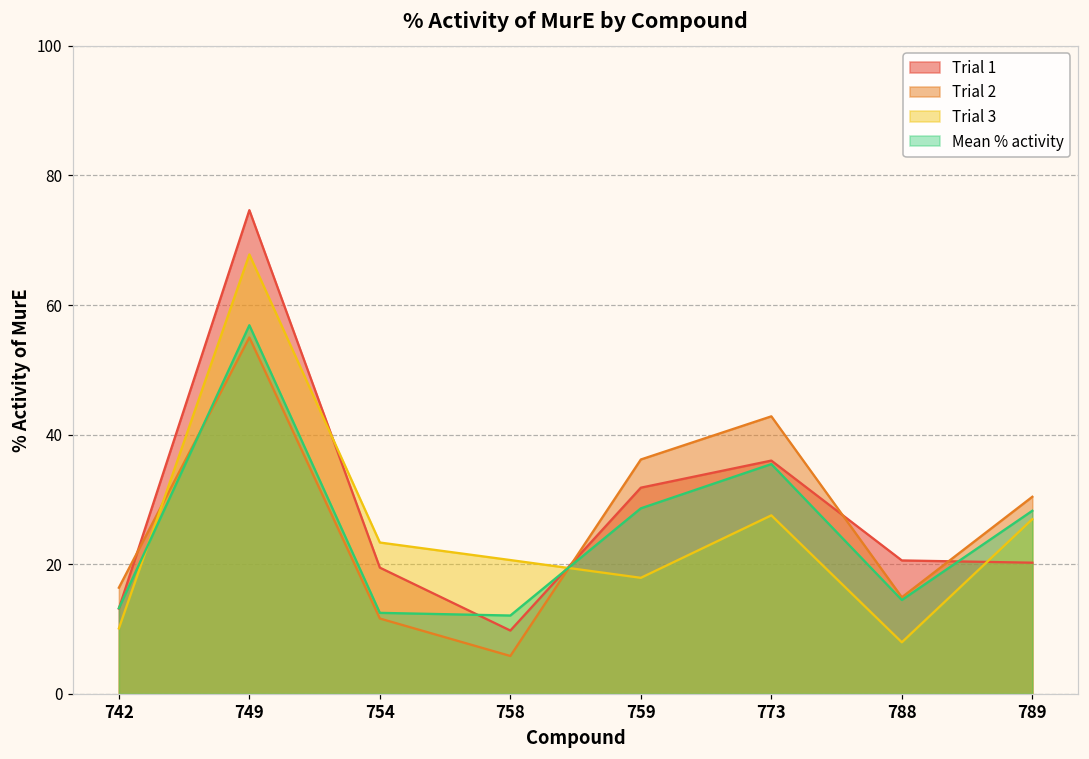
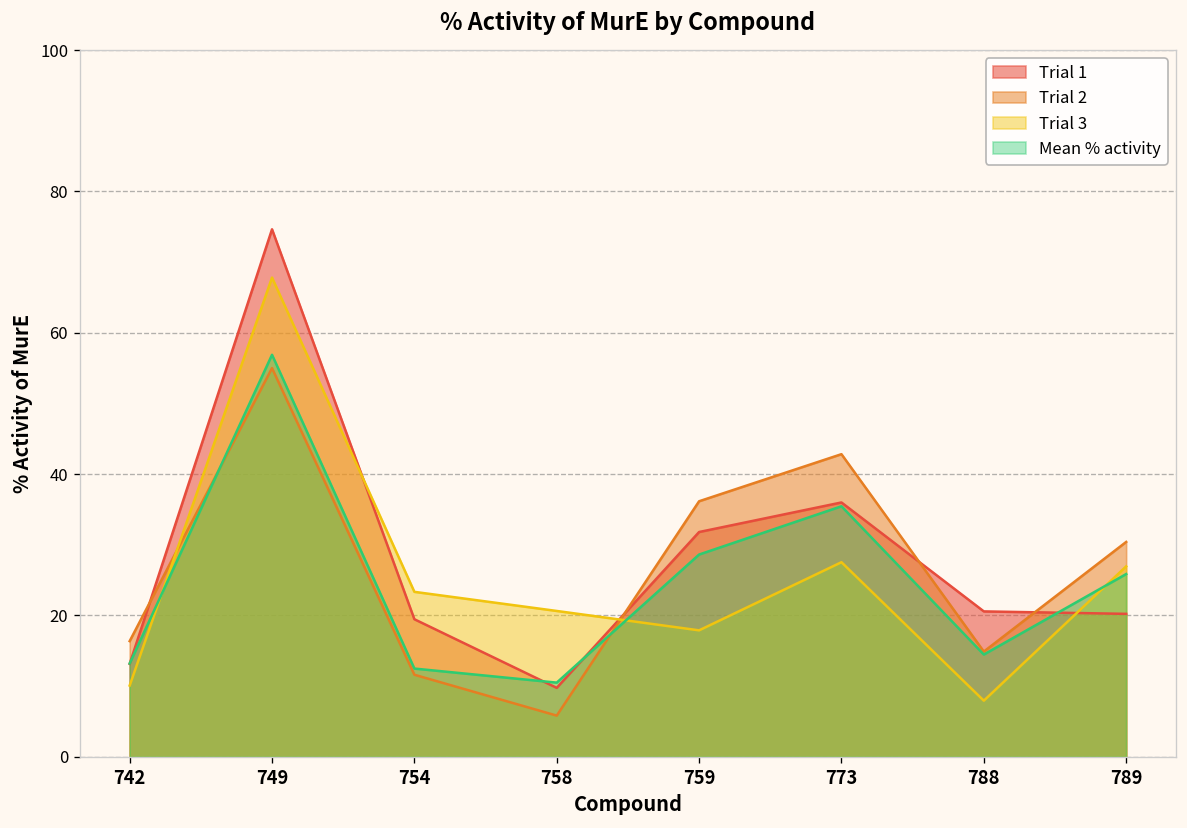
Mean % activity, 758: 12 -> 11
Mean % activity, 789: 28 -> 26
